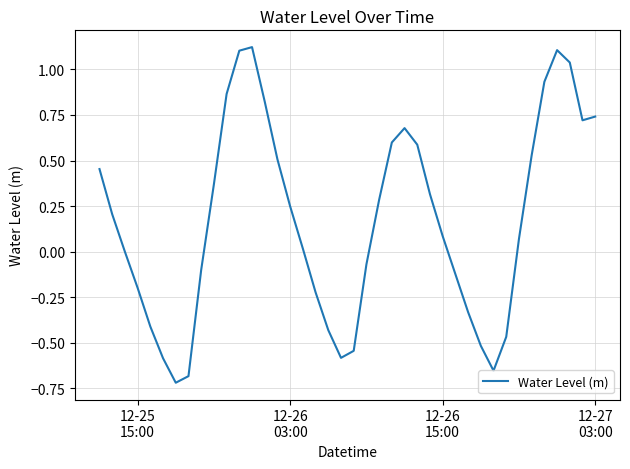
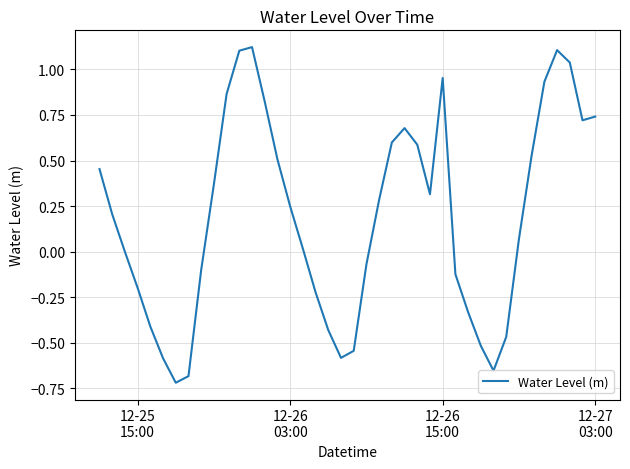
12-26 15:00: 0.09 -> 0.95
